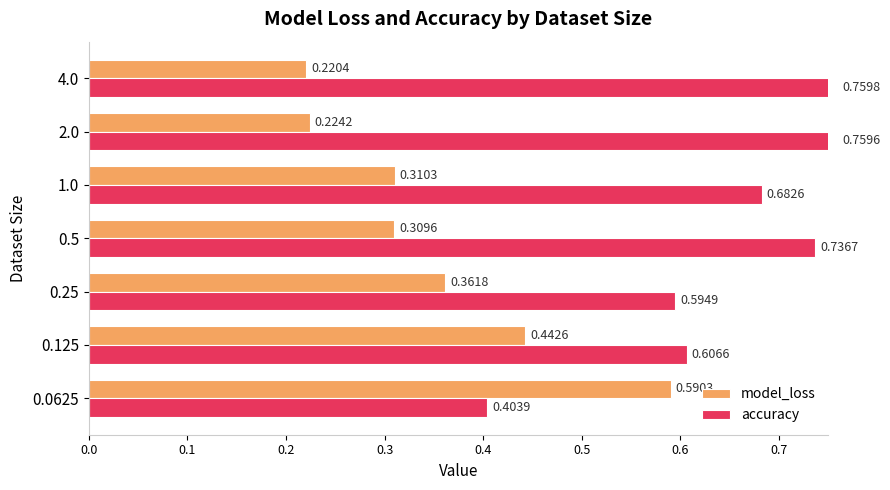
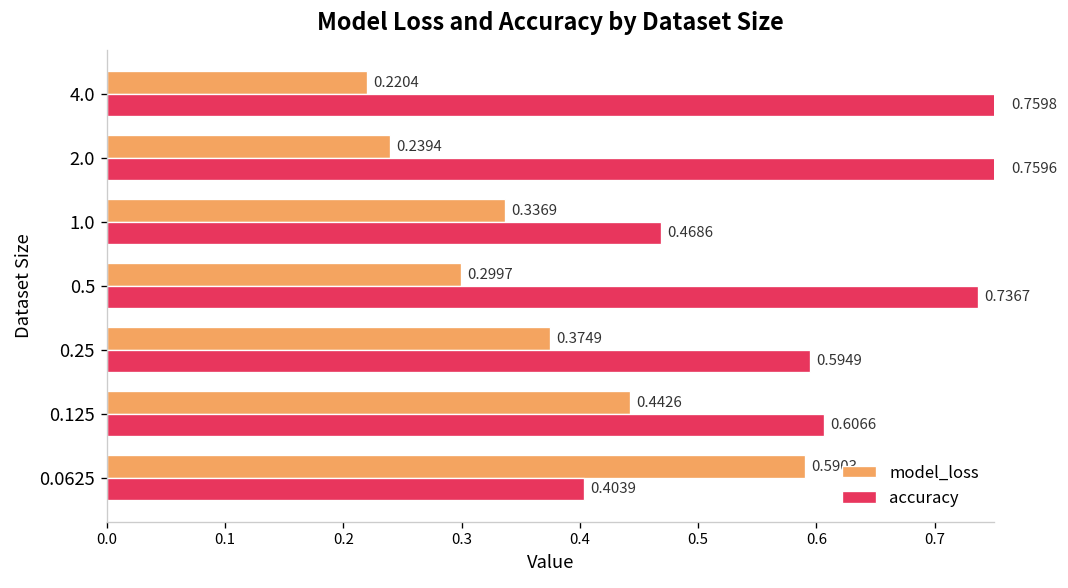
model_loss, 2.0: 0.2242 -> 0.2394
model_loss, 1.0: 0.3103 -> 0.3369
accuracy, 1.0: 0.6826 -> 0.4686
model_loss, 0.5: 0.3096 -> 0.2997
model_loss, 0.25: 0.3618 -> 0.3749
